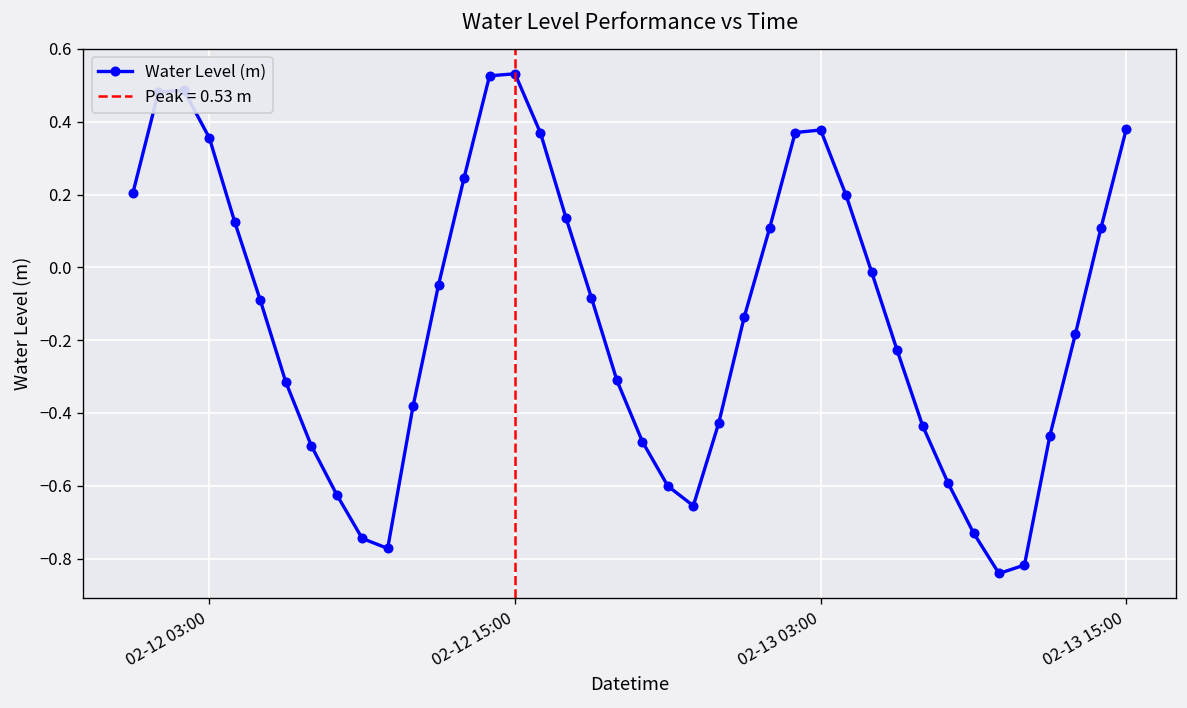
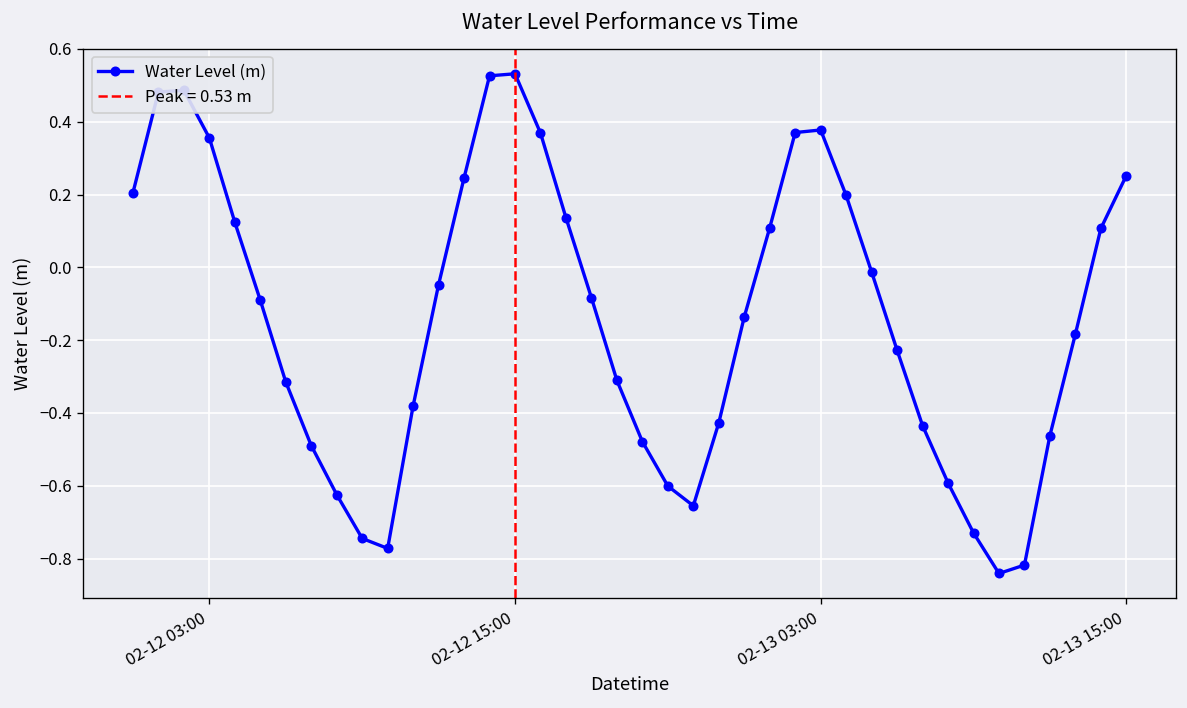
02-13 15:00: 0.38 -> 0.25
